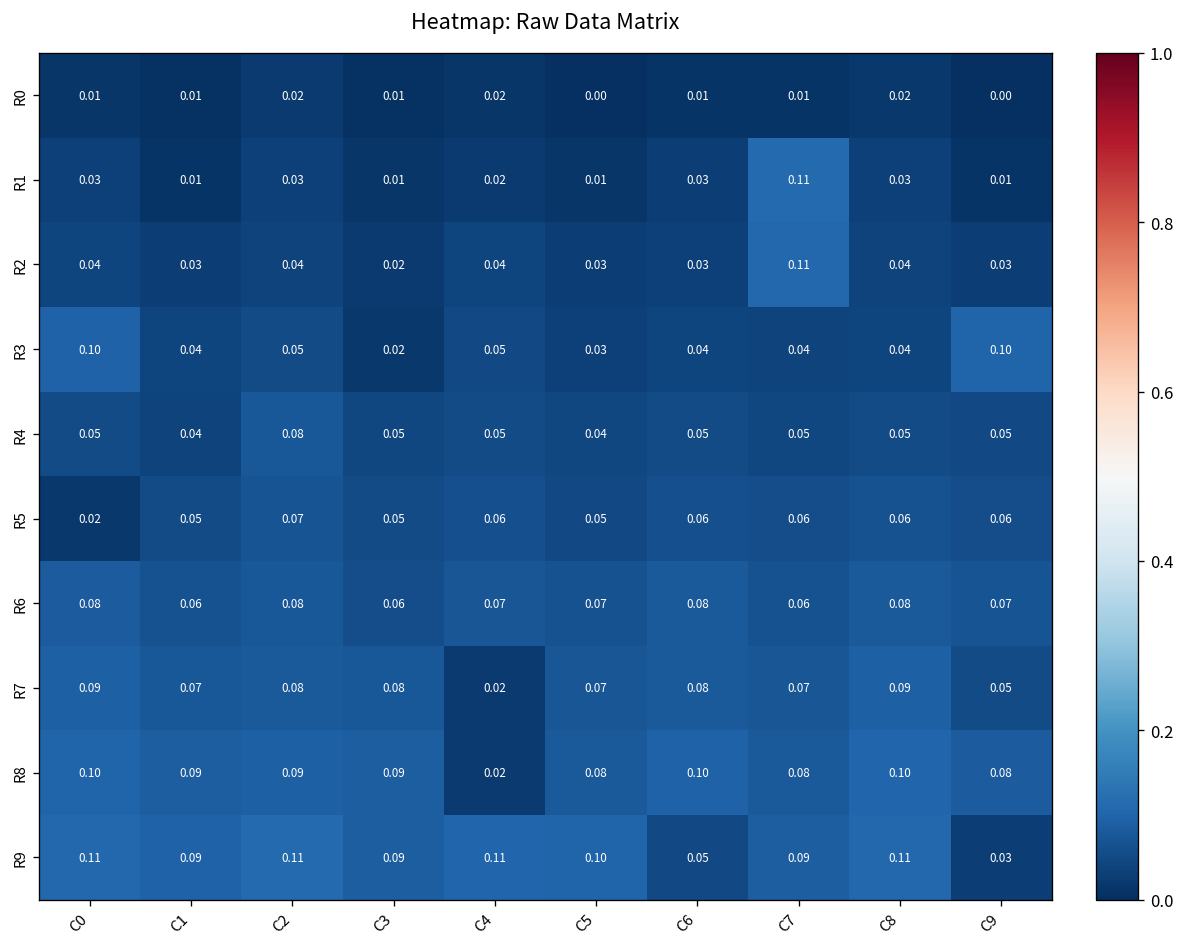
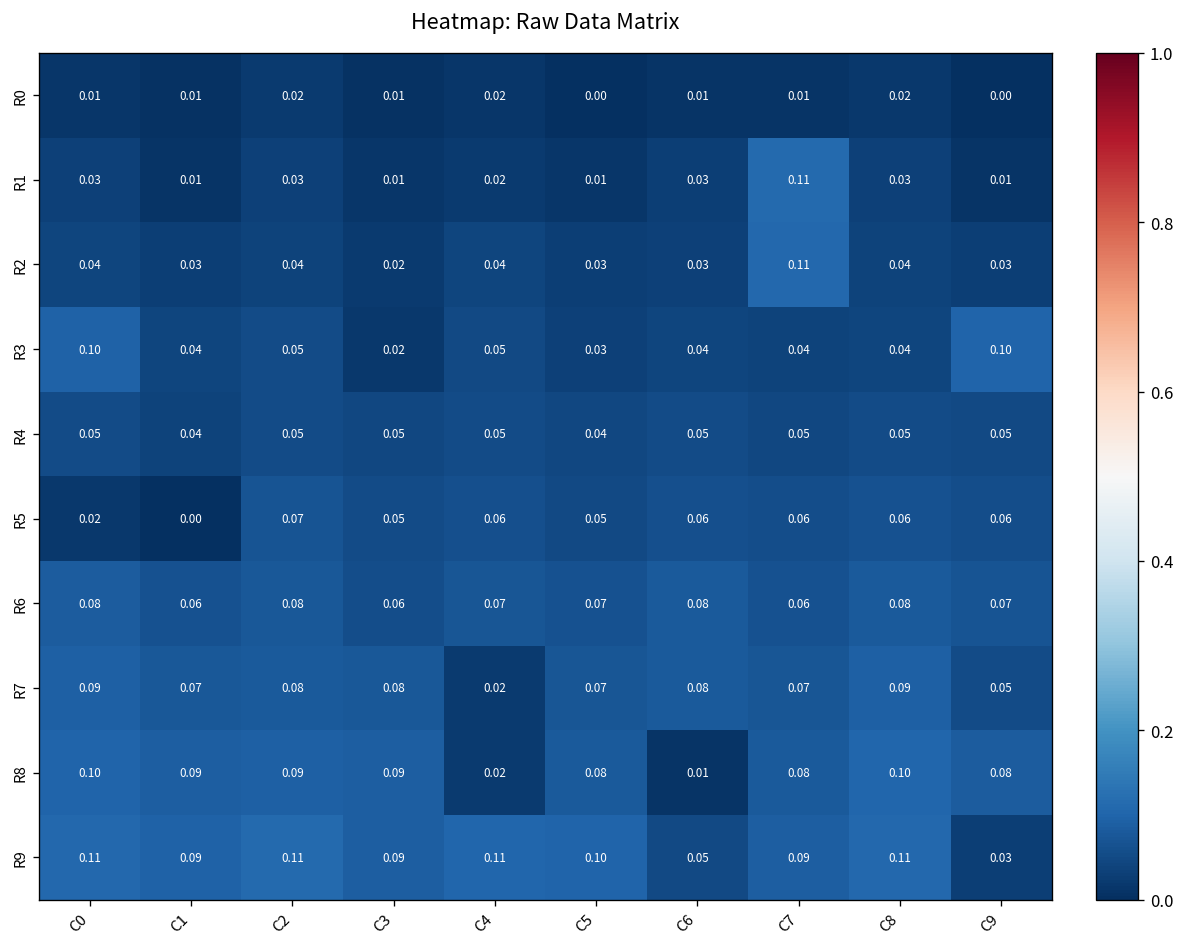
R4, C2: 0.08 -> 0.05
R5, C1: 0.05 -> 0.00
R8, C6: 0.10 -> 0.01
